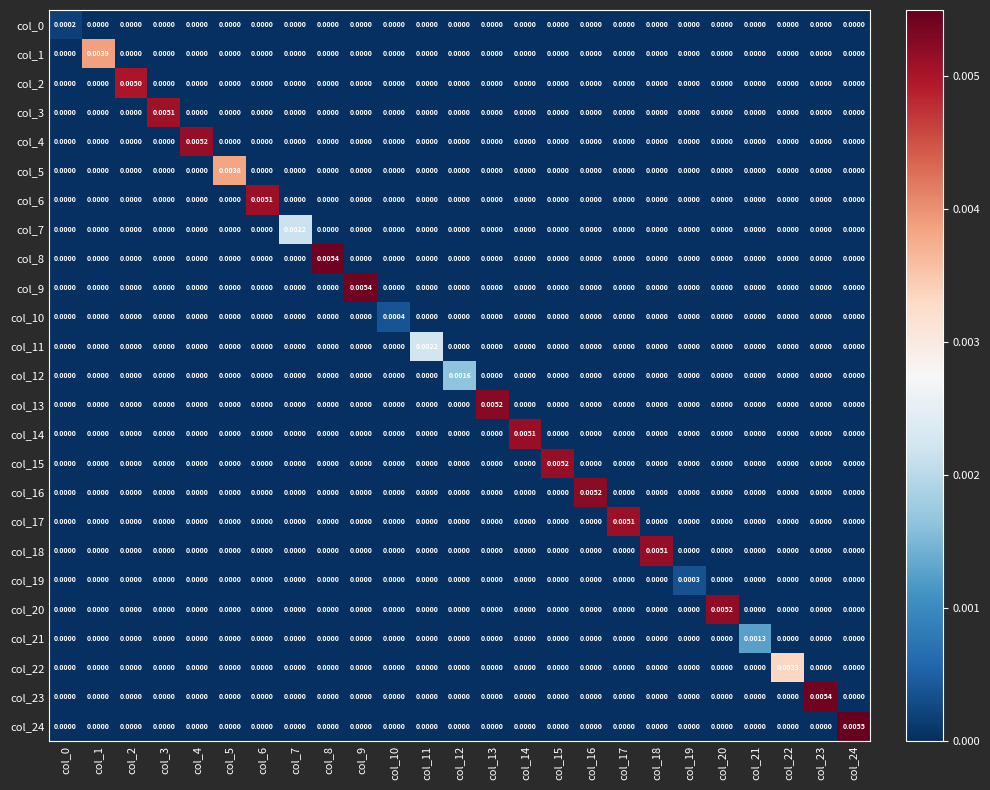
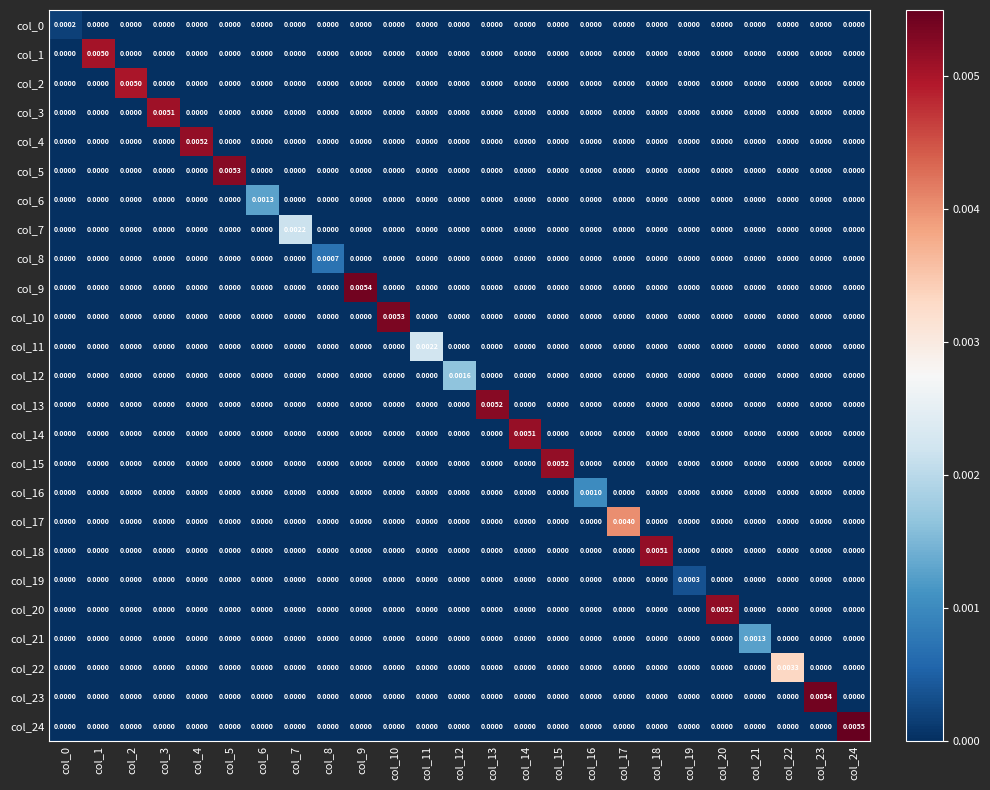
col_1, col_1: 0.0039 -> 0.0050
col_5, col_5: 0.0038 -> 0.0053
col_6, col_6: 0.0051 -> 0.0013
col_8, col_8: 0.0054 -> 0.0007
col_10, col_10: 0.0004 -> 0.0053
col_16, col_16: 0.0052 -> 0.0010
col_17, col_17: 0.0051 -> 0.0040
